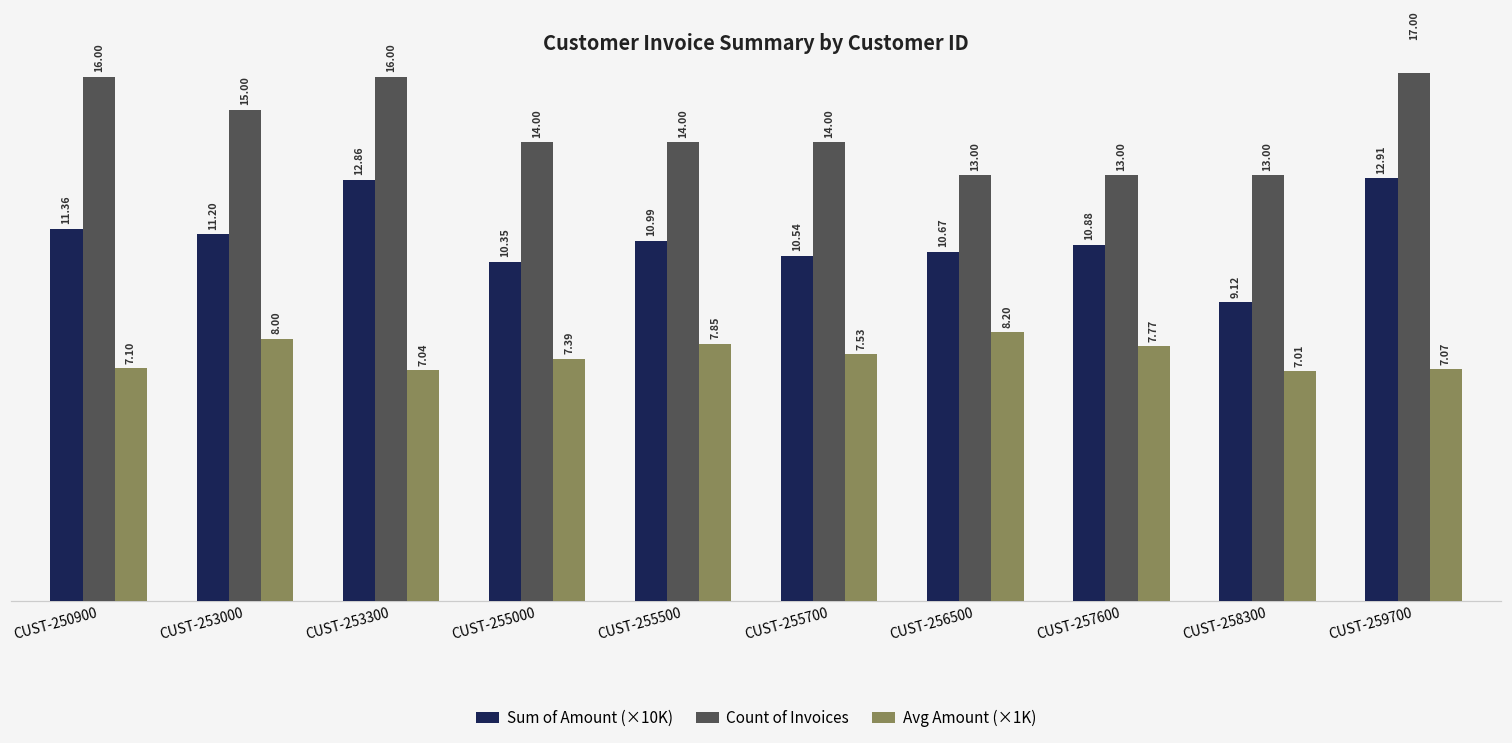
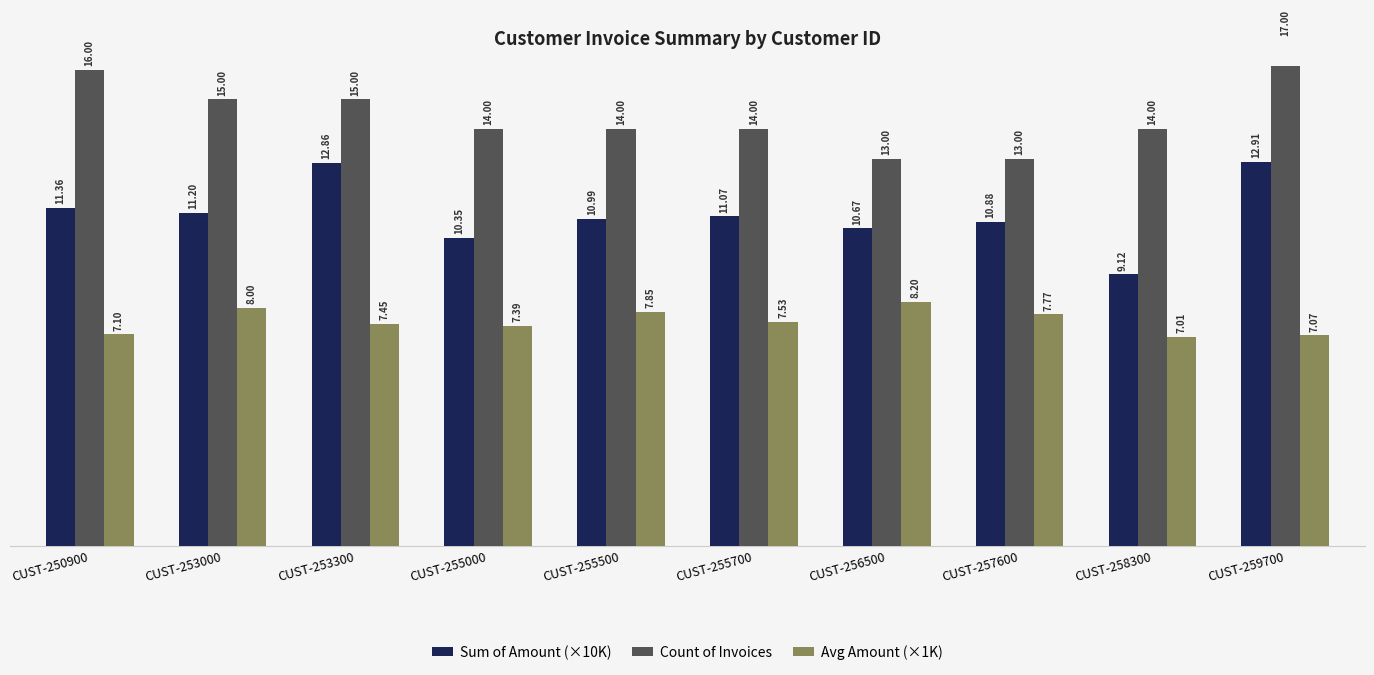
Count of Invoices, CUST-253300: 16.00 -> 15.00
Avg Amount (×1K), CUST-253300: 7.04 -> 7.45
Sum of Amount (×10K), CUST-255700: 10.54 -> 11.07
Count of Invoices, CUST-258300: 13.00 -> 14.00
